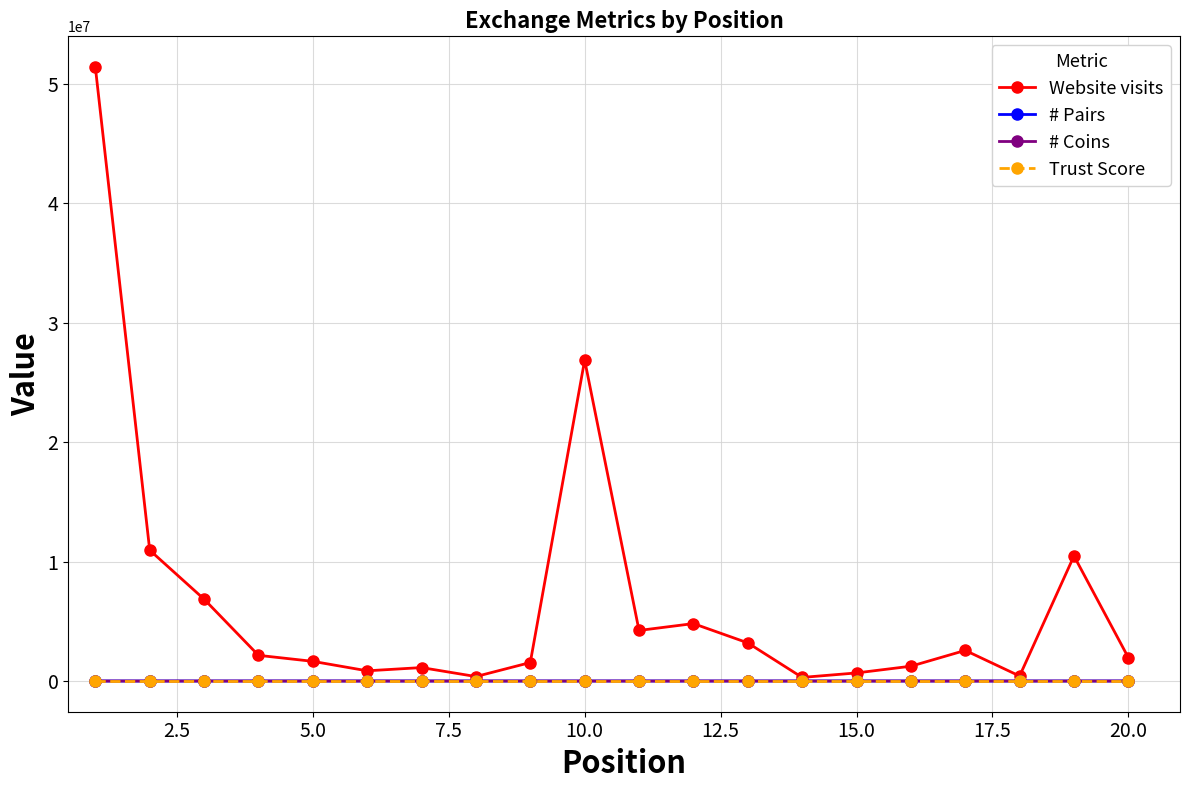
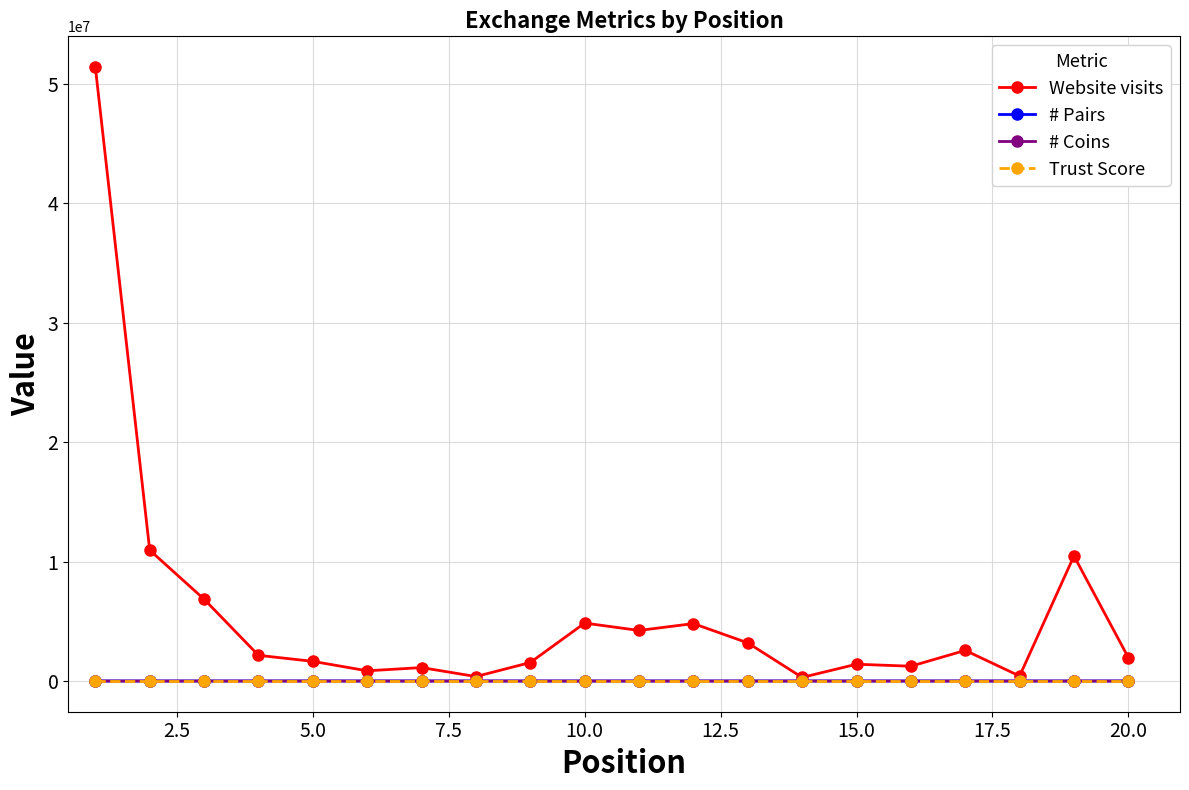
Website visits, 10.0: 26900000 -> 4800000
Website visits, 15.0: 700000 -> 1400000
